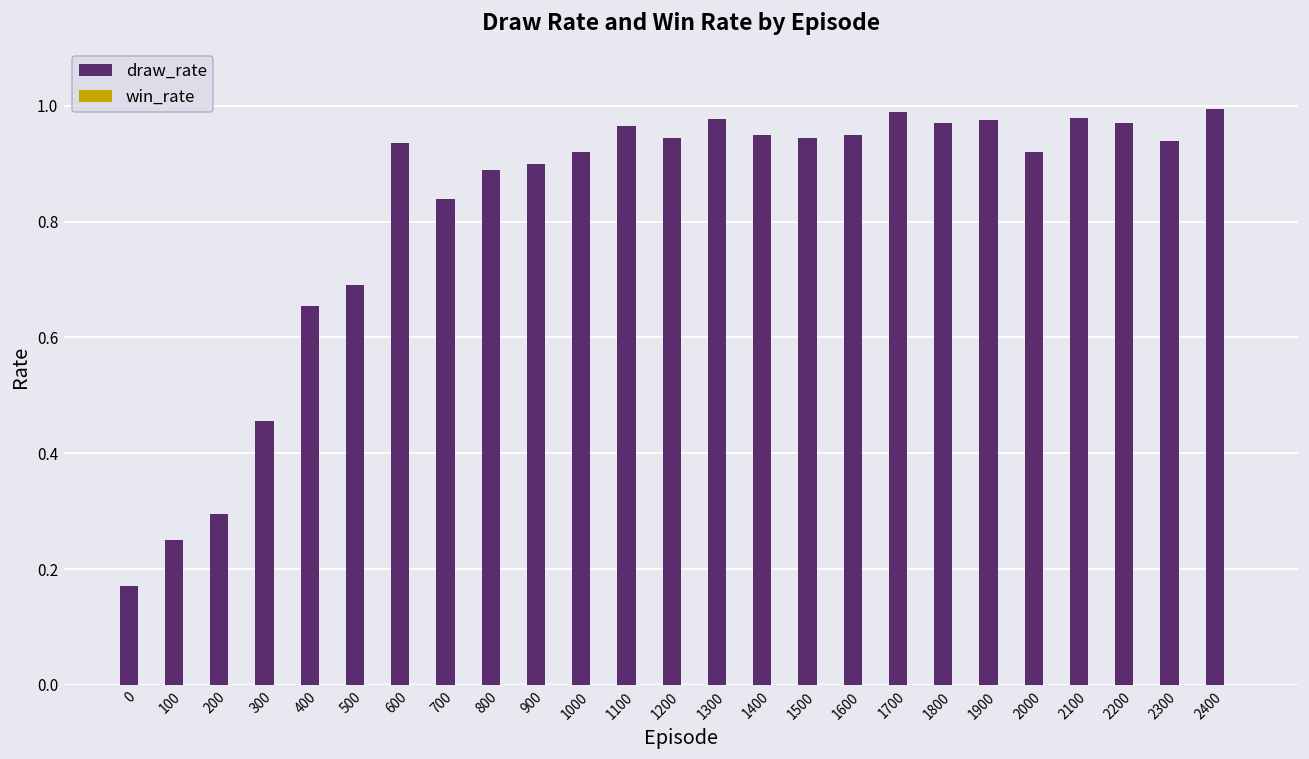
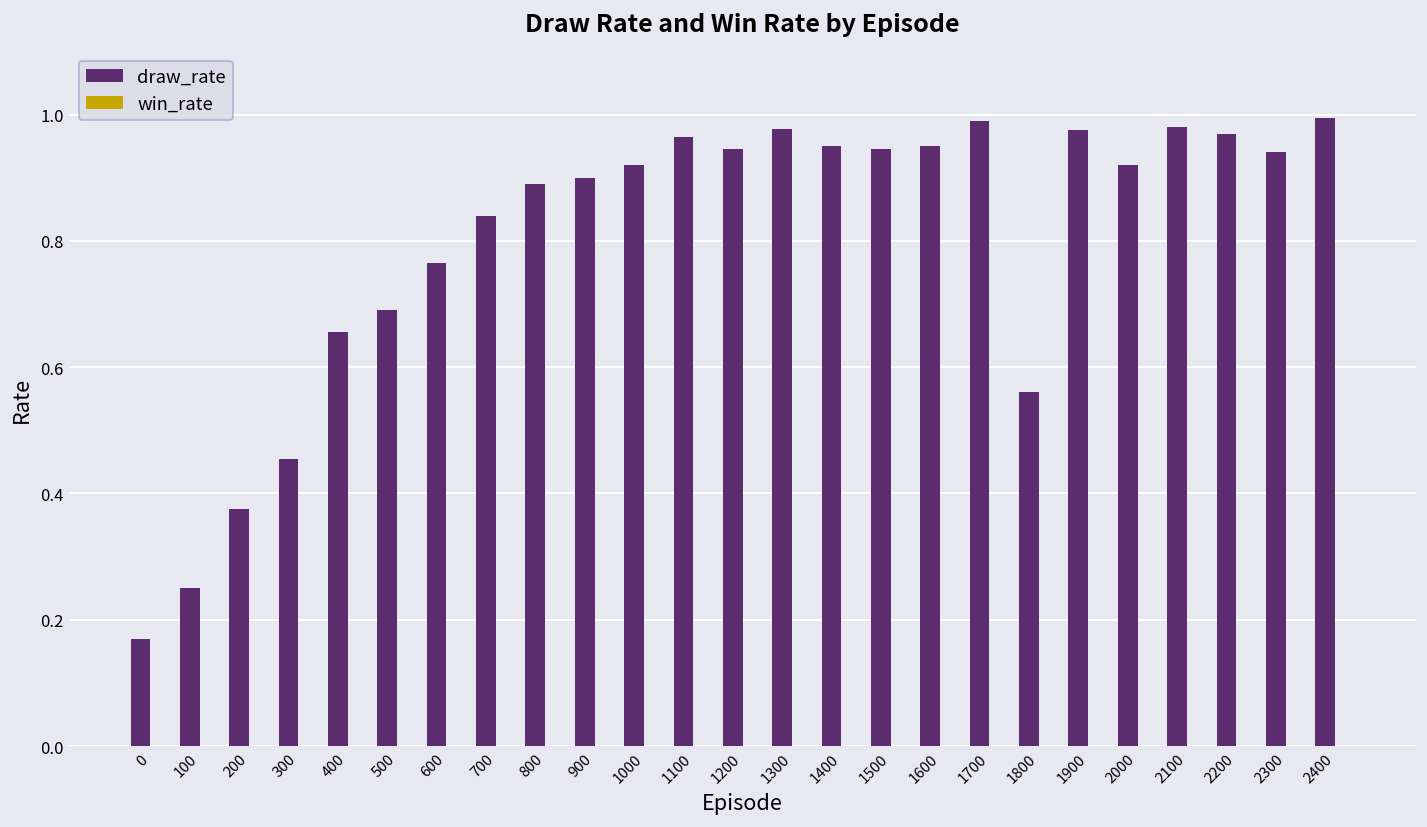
draw_rate, 200: 0.30 -> 0.38
draw_rate, 600: 0.94 -> 0.77
draw_rate, 1800: 0.97 -> 0.56
